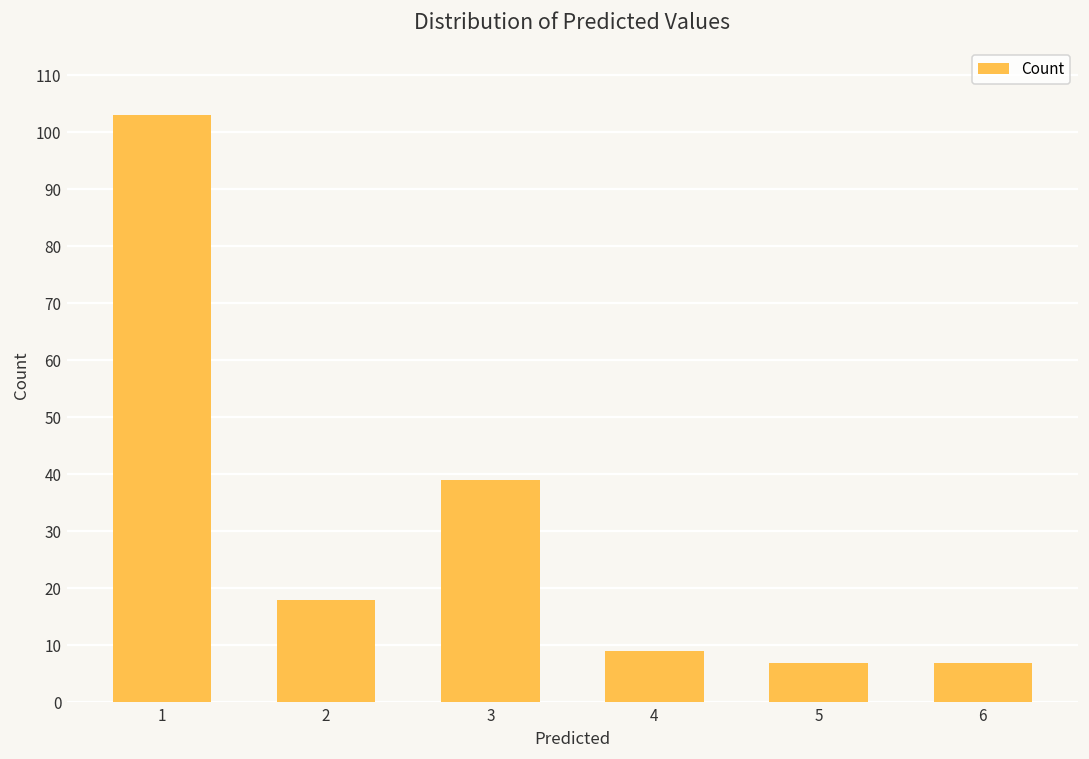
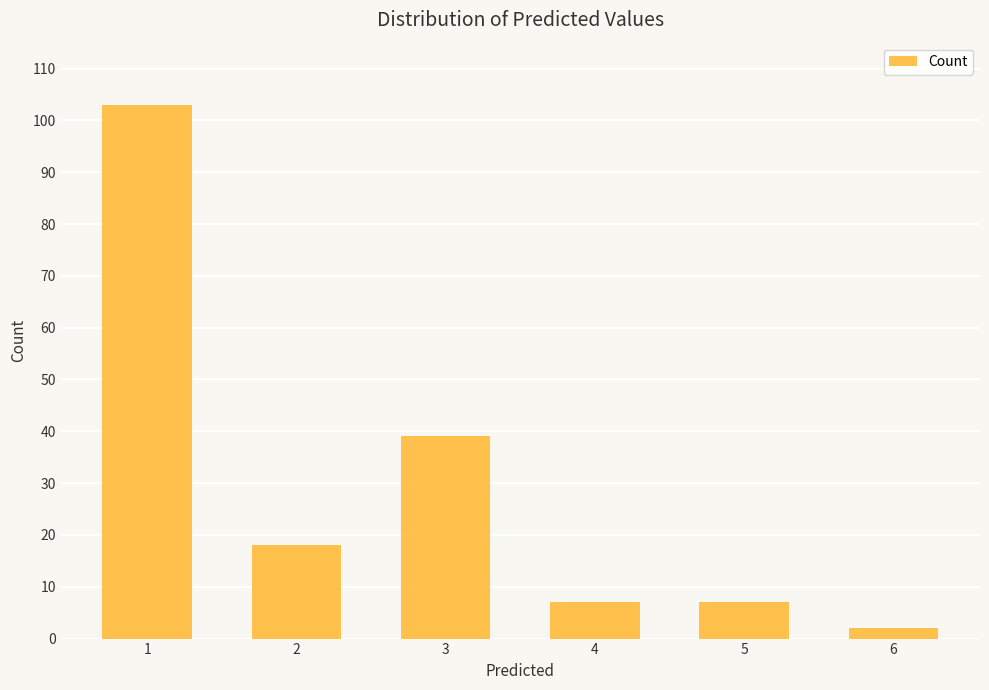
4: 9 -> 7
6: 7 -> 2
